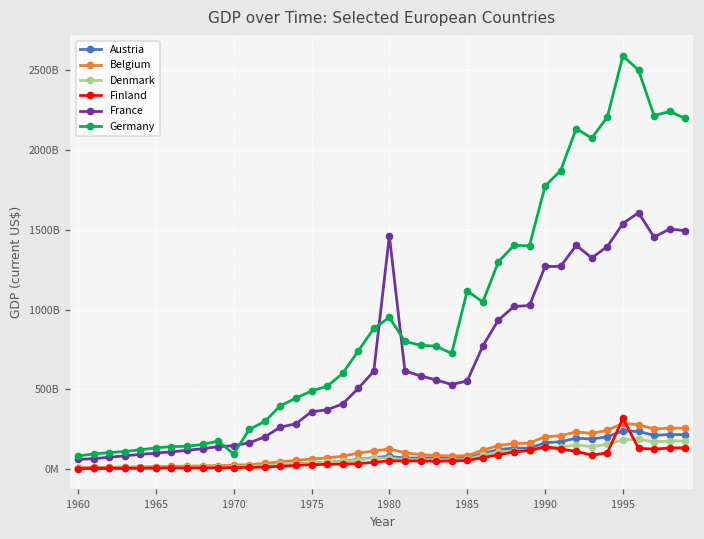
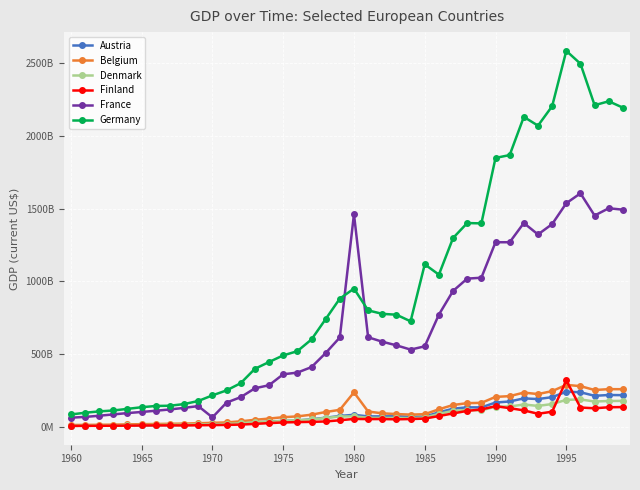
France, 1970: 150000000000 -> 60000000000
Germany, 1970: 100000000000 -> 220000000000
Belgium, 1980: 130000000000 -> 240000000000
Germany, 1990: 1770000000000 -> 1850000000000
